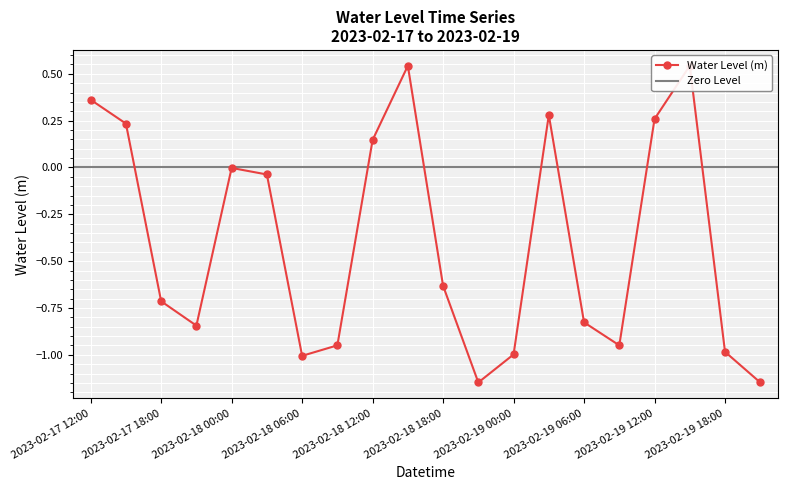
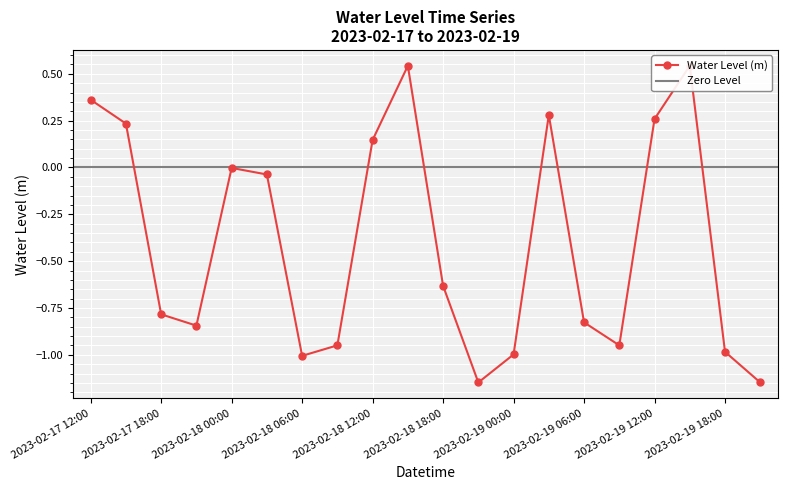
2023-02-17 18:00: -0.71 -> -0.78
